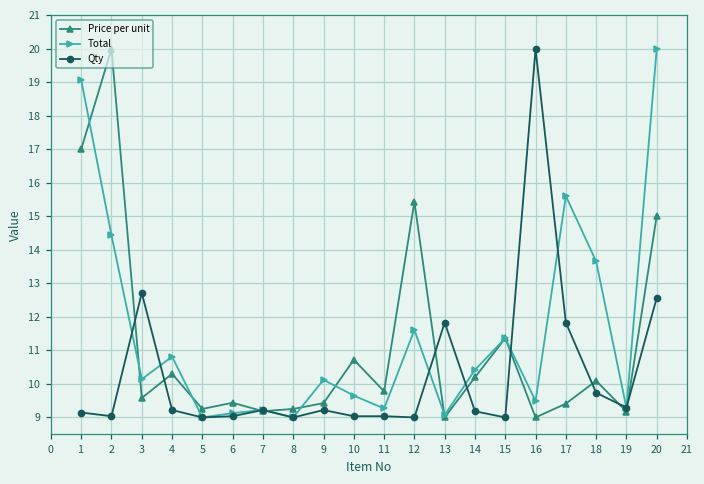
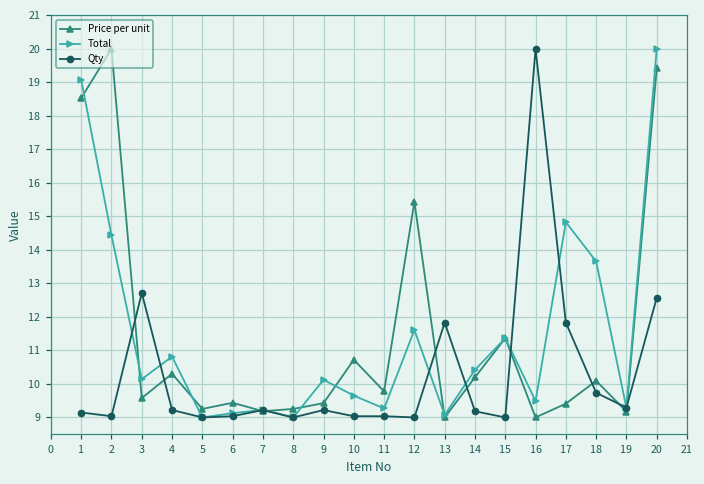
Price per unit, 1: 17.0 -> 18.5
Total, 17: 15.6 -> 14.8
Price per unit, 20: 15.0 -> 19.4
